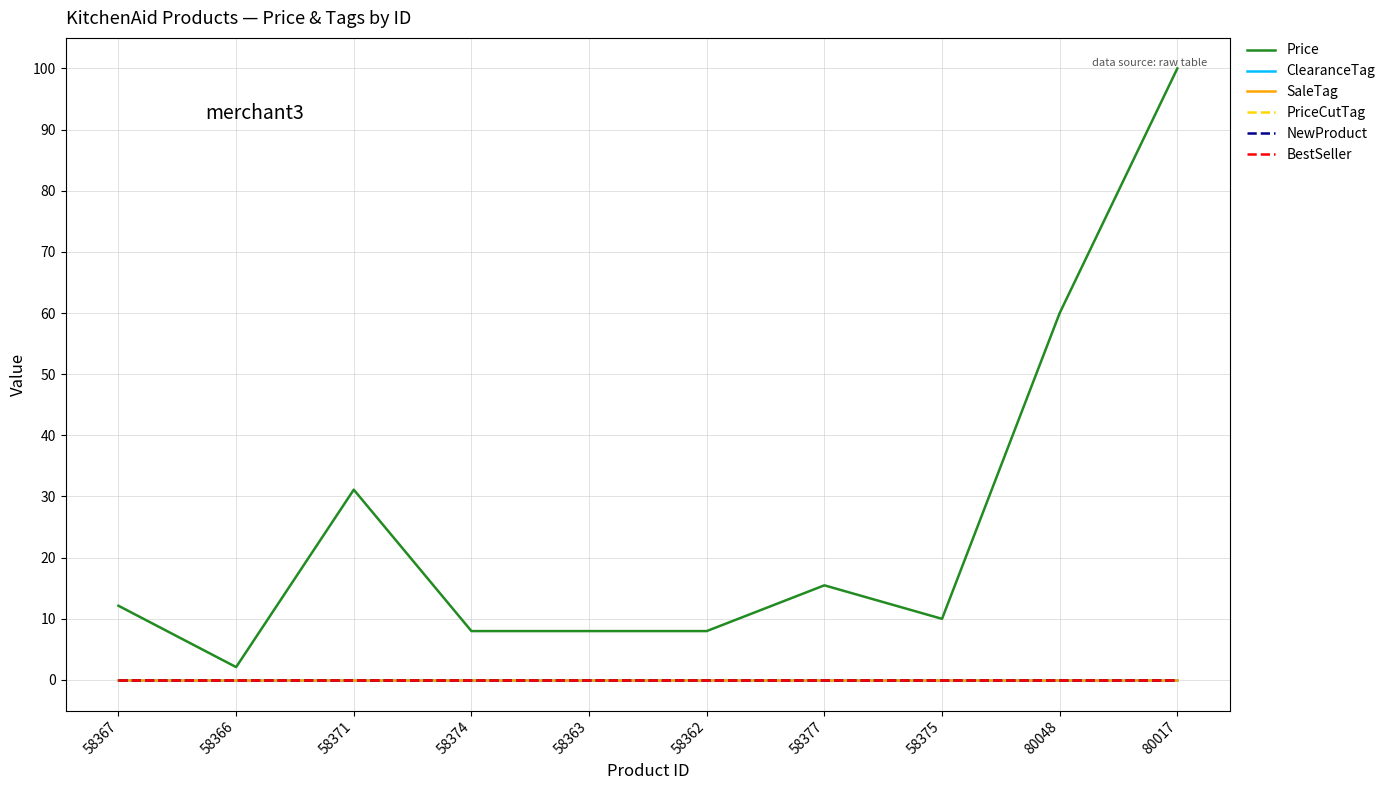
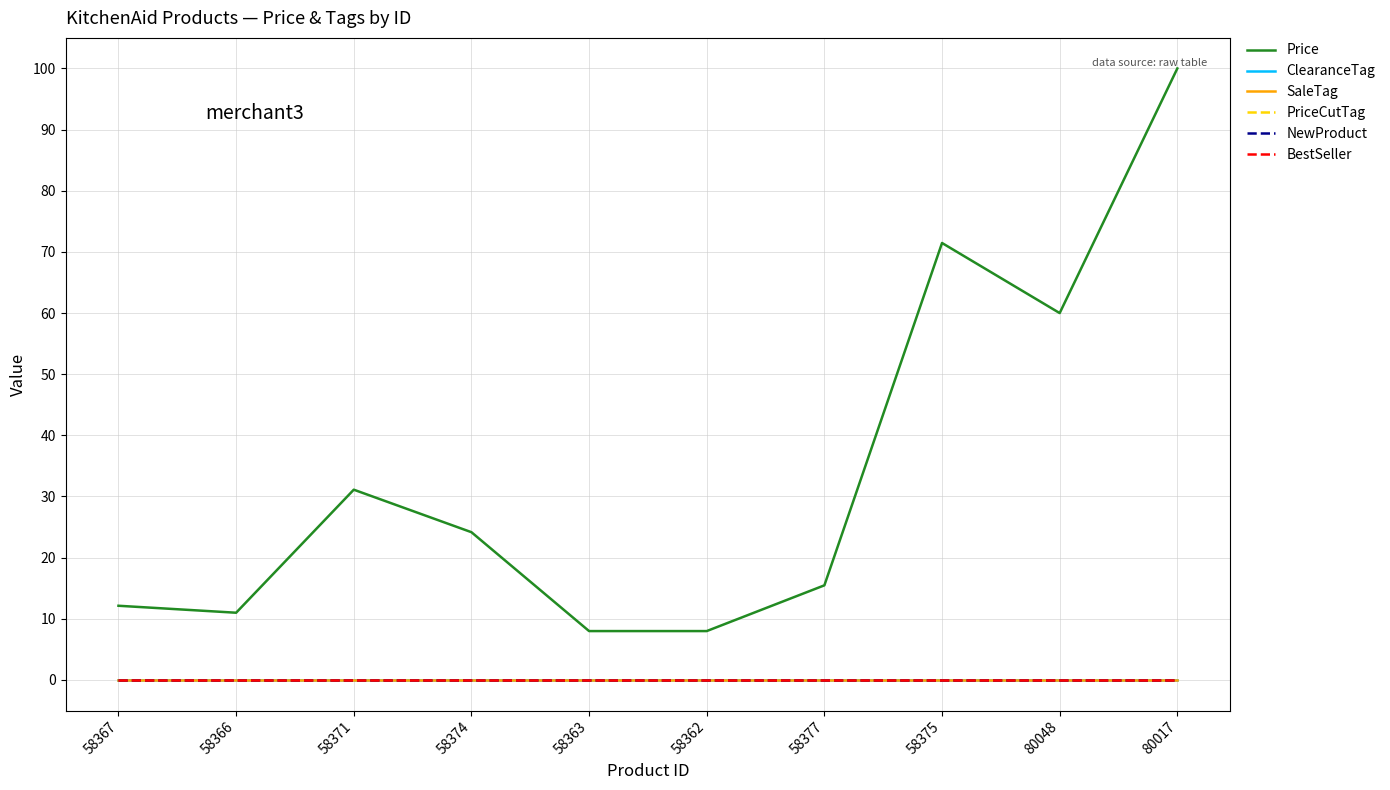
Price, 58366: 2 -> 11
Price, 58374: 8 -> 24
Price, 58375: 10 -> 71
